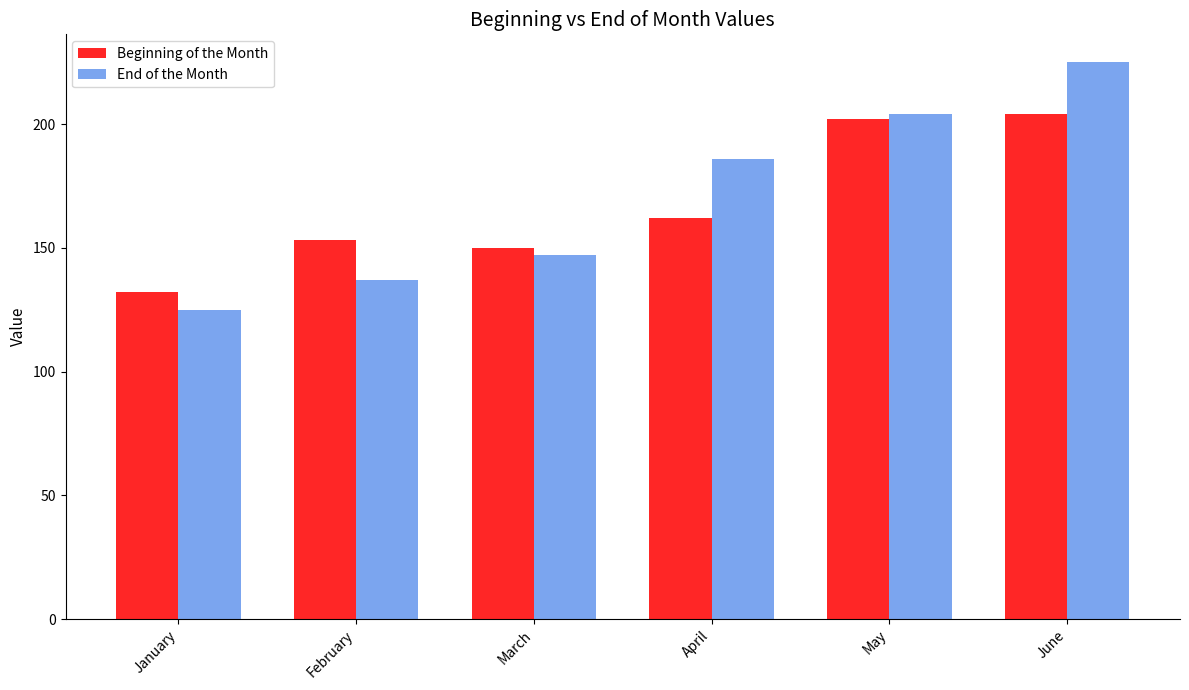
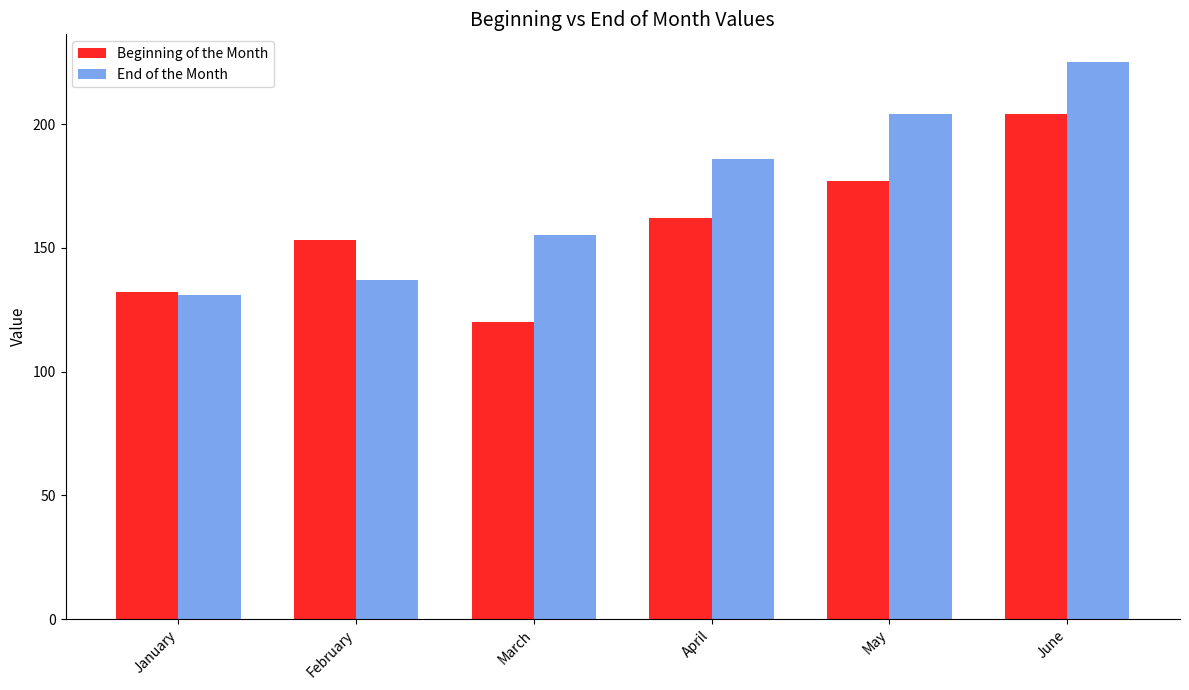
End of the Month, January: 125 -> 131
Beginning of the Month, March: 150 -> 120
End of the Month, March: 147 -> 155
Beginning of the Month, May: 202 -> 177
